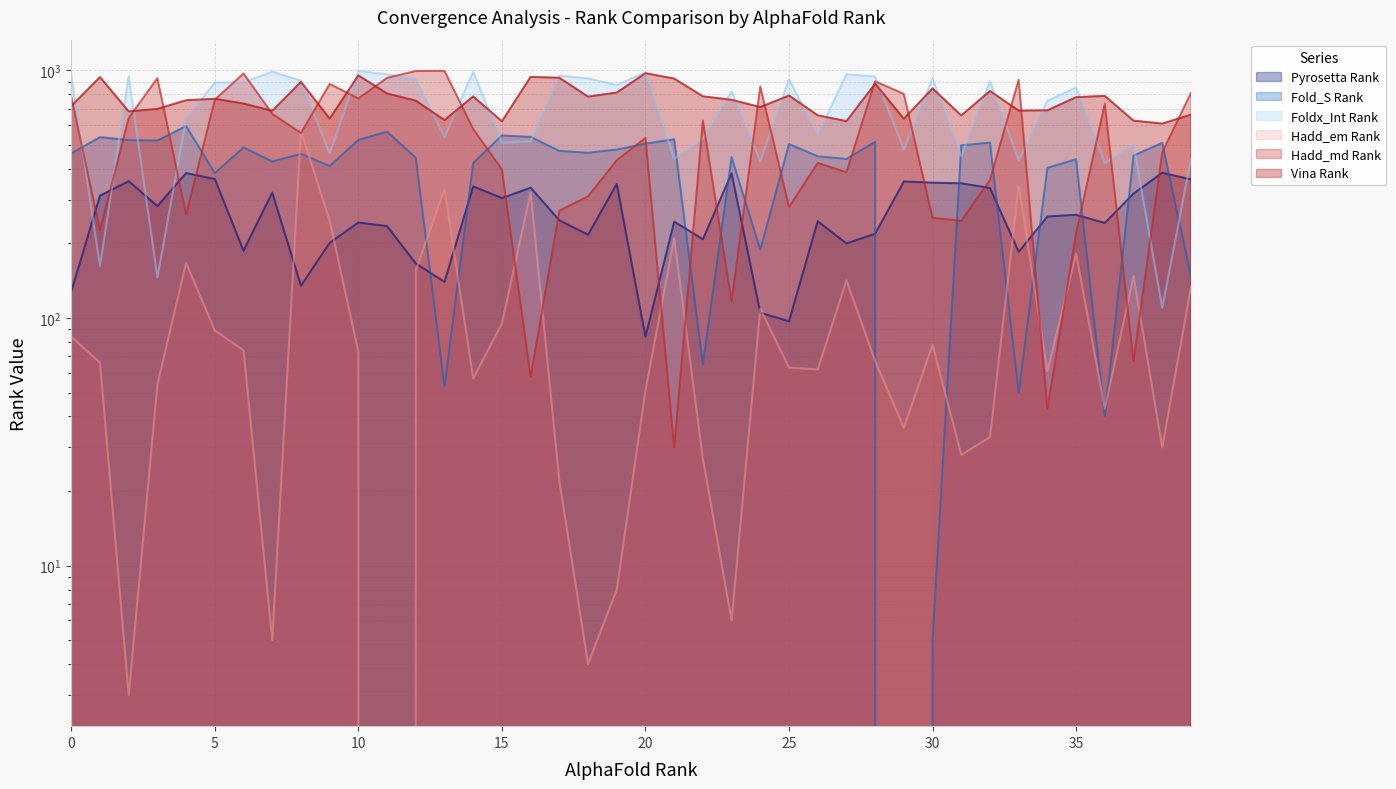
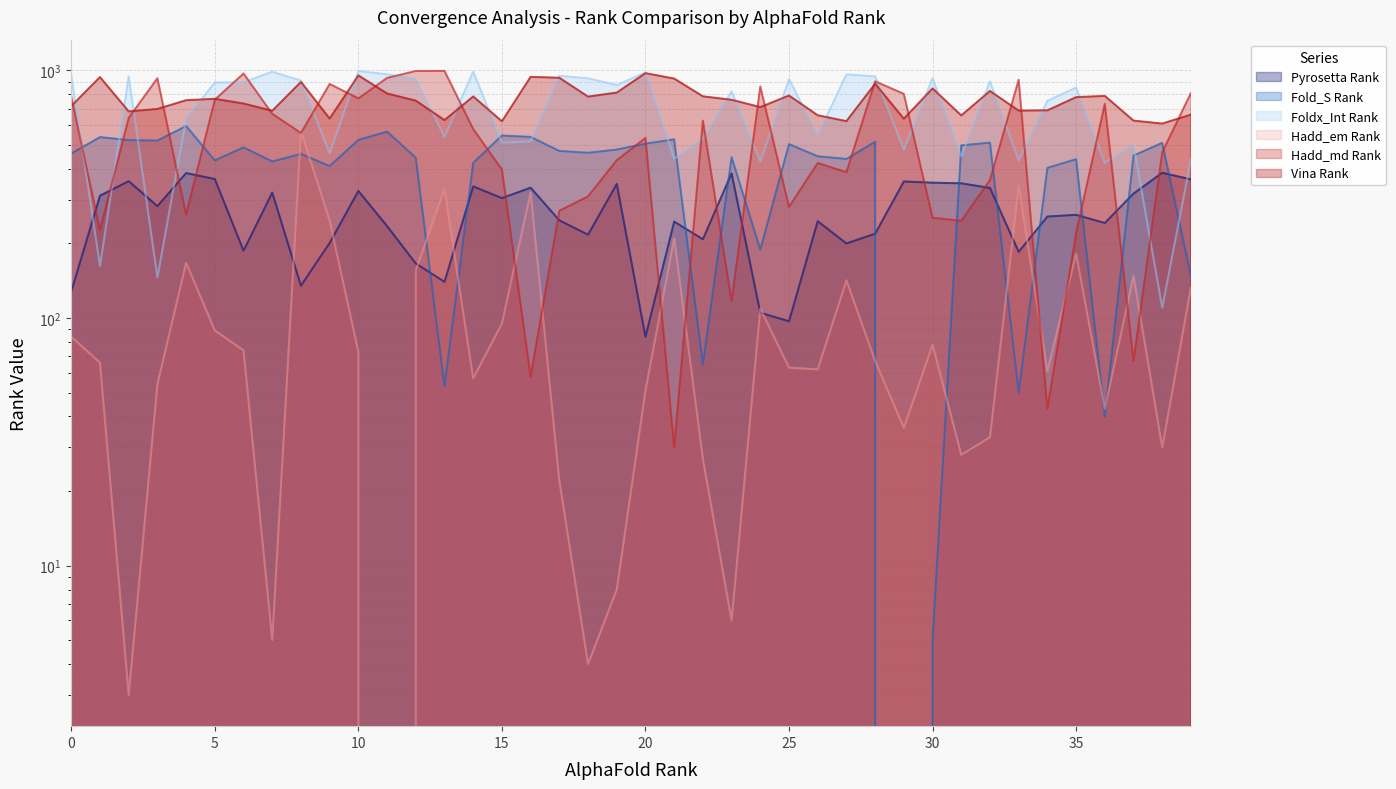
Fold_S Rank, 5: 390 -> 430
Pyrosetta Rank, 10: 240 -> 330
